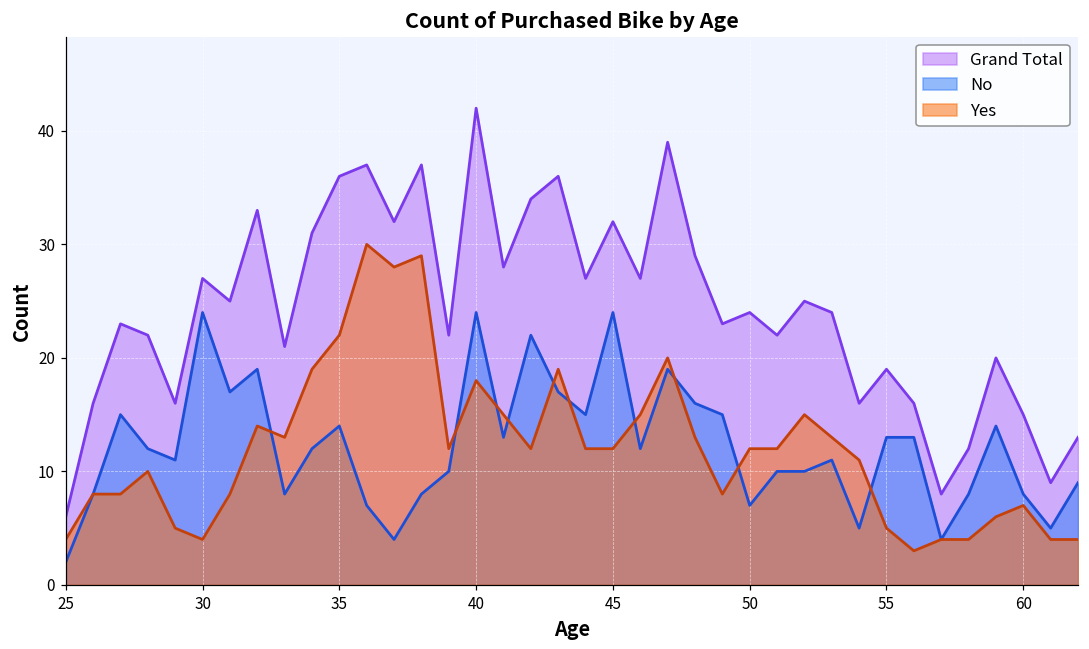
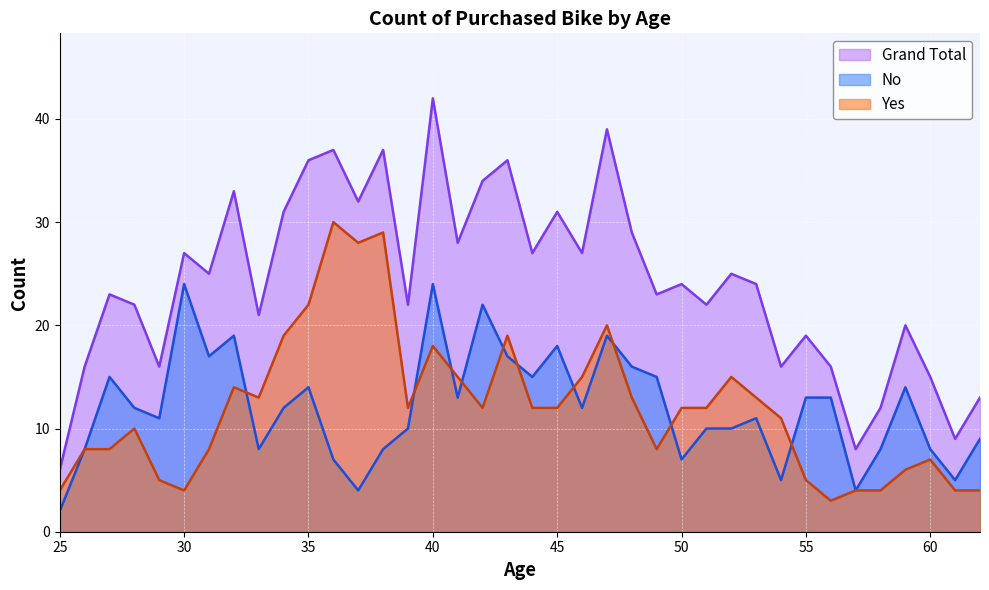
Grand Total, 45: 32 -> 31
No, 45: 24 -> 18
